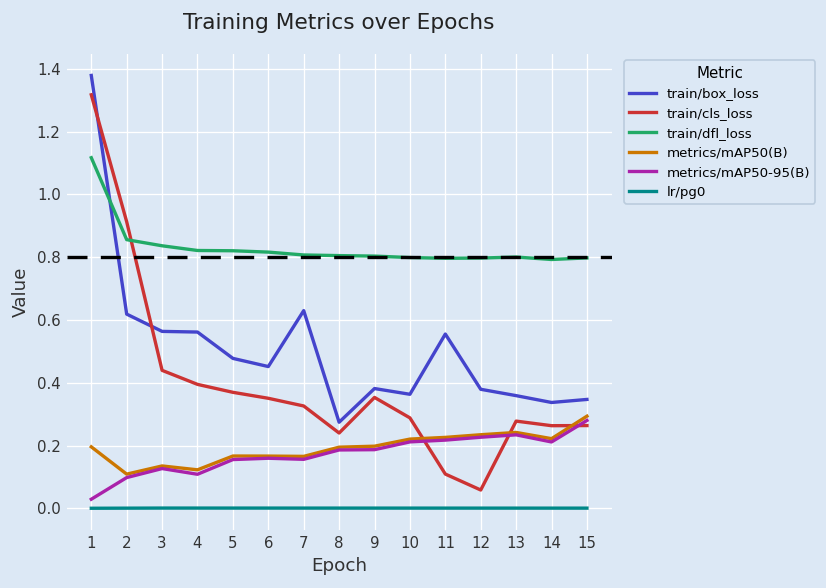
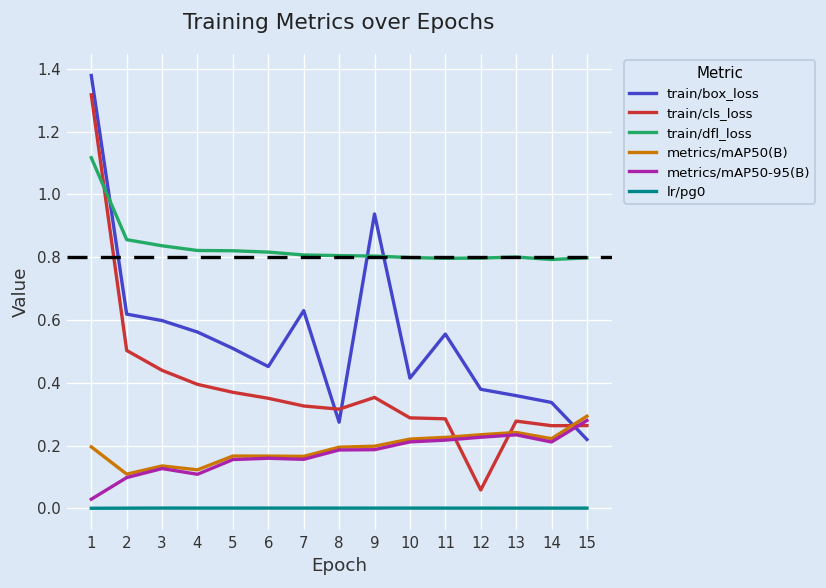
train/cls_loss, 2: 0.91 -> 0.50
train/box_loss, 3: 0.56 -> 0.60
train/box_loss, 5: 0.48 -> 0.51
train/cls_loss, 8: 0.24 -> 0.32
train/box_loss, 9: 0.38 -> 0.94
train/box_loss, 10: 0.36 -> 0.41
train/cls_loss, 11: 0.11 -> 0.29
train/box_loss, 15: 0.35 -> 0.22
